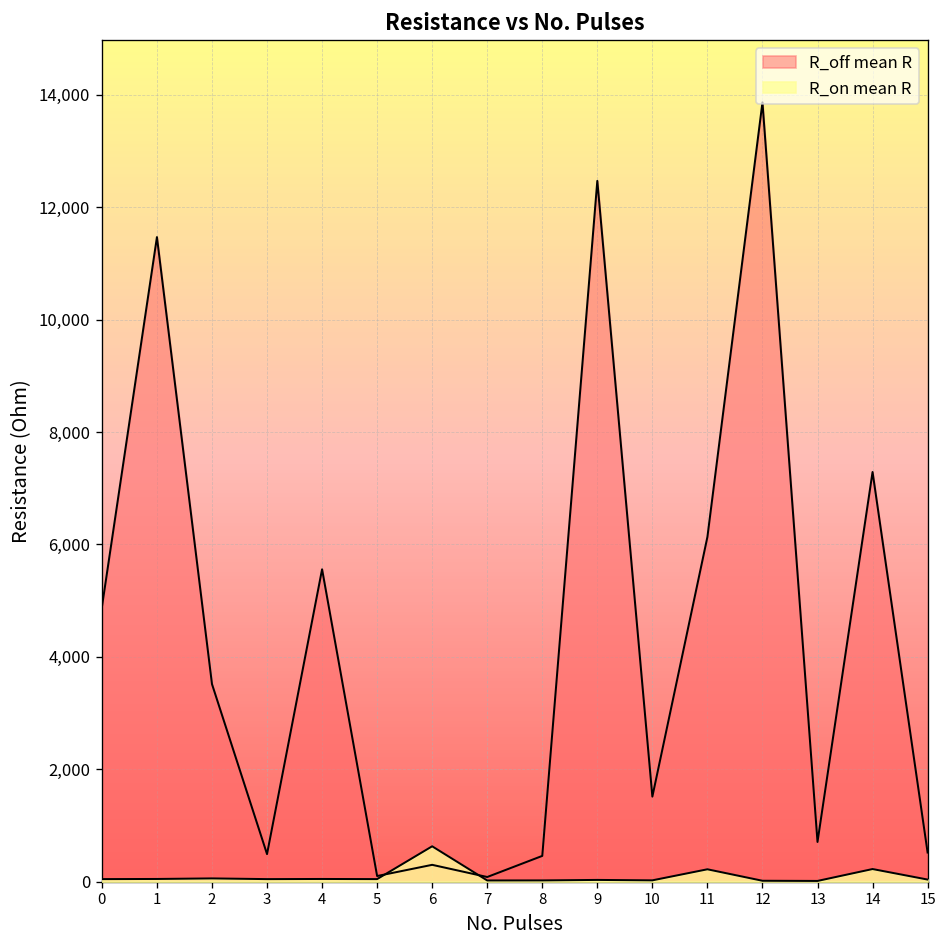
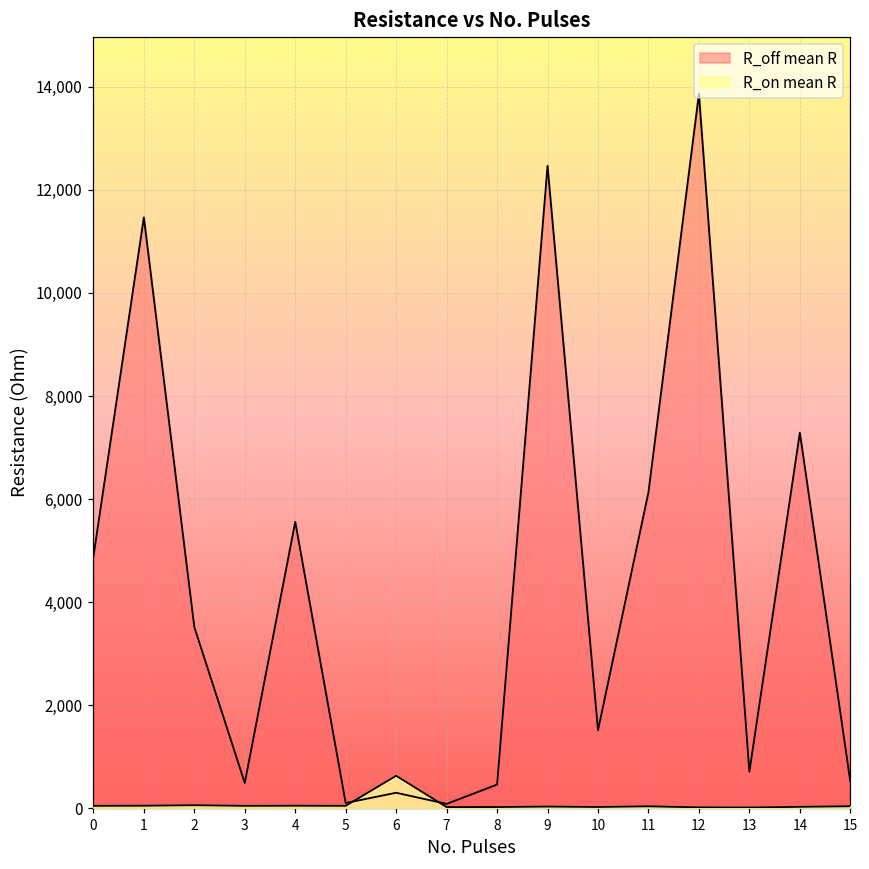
R_on mean R, 11: 200 -> 0
R_on mean R, 14: 200 -> 0
